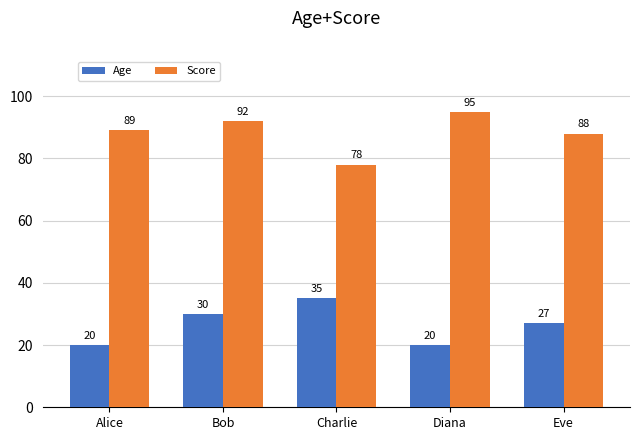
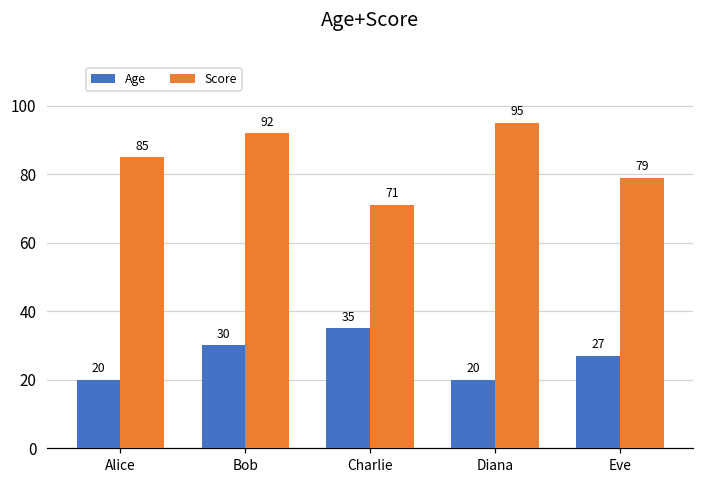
Score, Alice: 89 -> 85
Score, Charlie: 78 -> 71
Score, Eve: 88 -> 79
